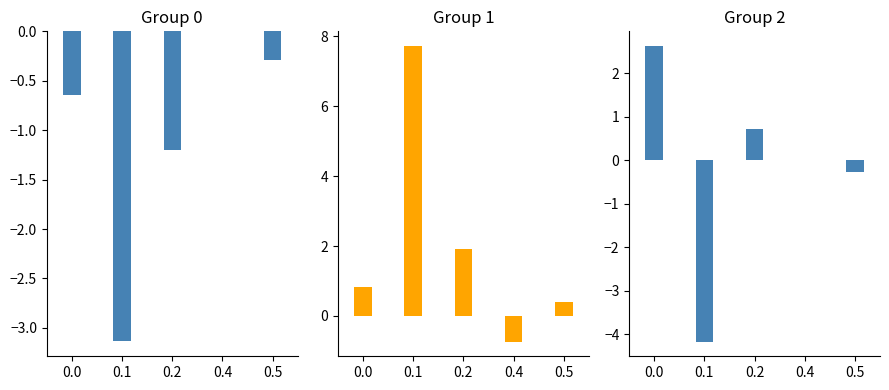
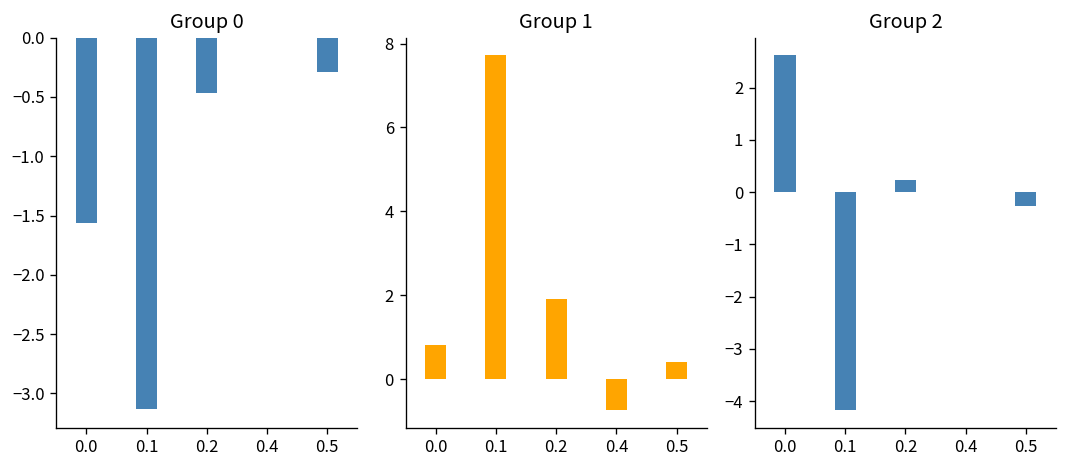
Group 0, 0.0: -0.6 -> -1.6
Group 0, 0.2: -1.2 -> -0.5
Group 2, 0.2: 0.7 -> 0.2
